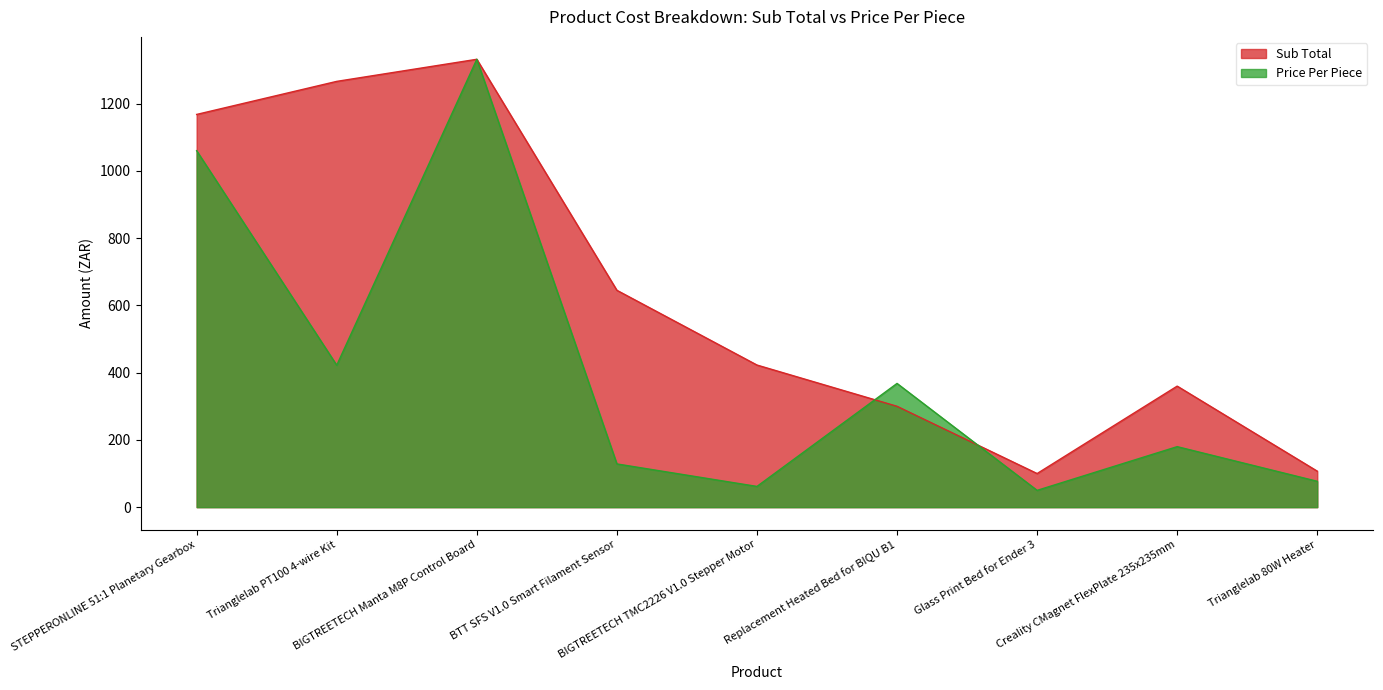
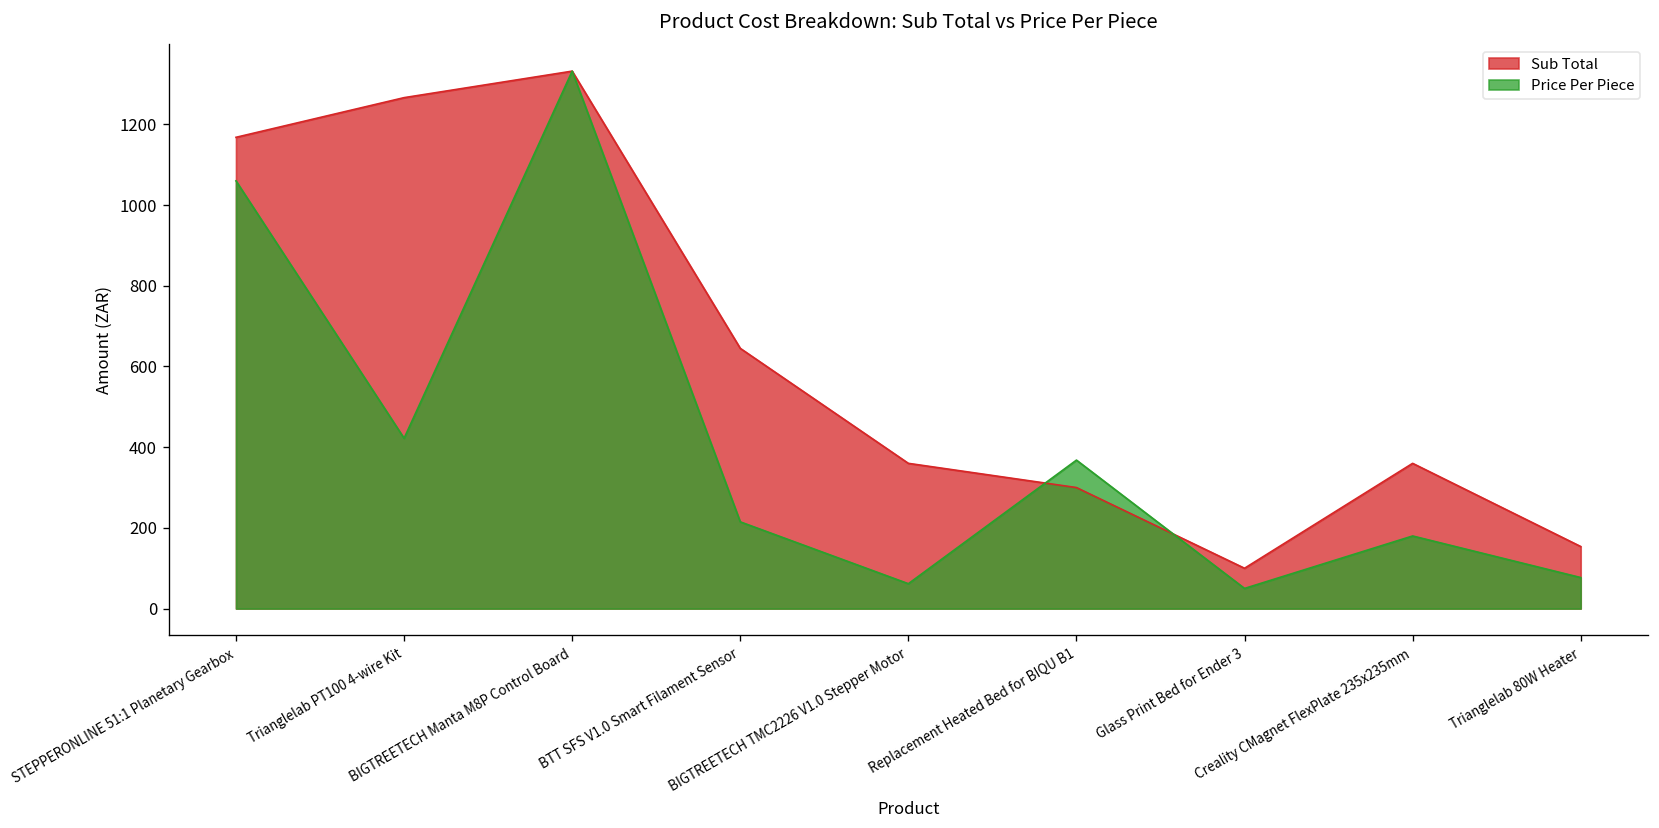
Price Per Piece, BTT SFS V1.0 Smart Filament Sensor: 130 -> 220
Sub Total, BIGTREETECH TMC2226 V1.0 Stepper Motor: 420 -> 360
Sub Total, Trianglelab 80W Heater: 110 -> 150
